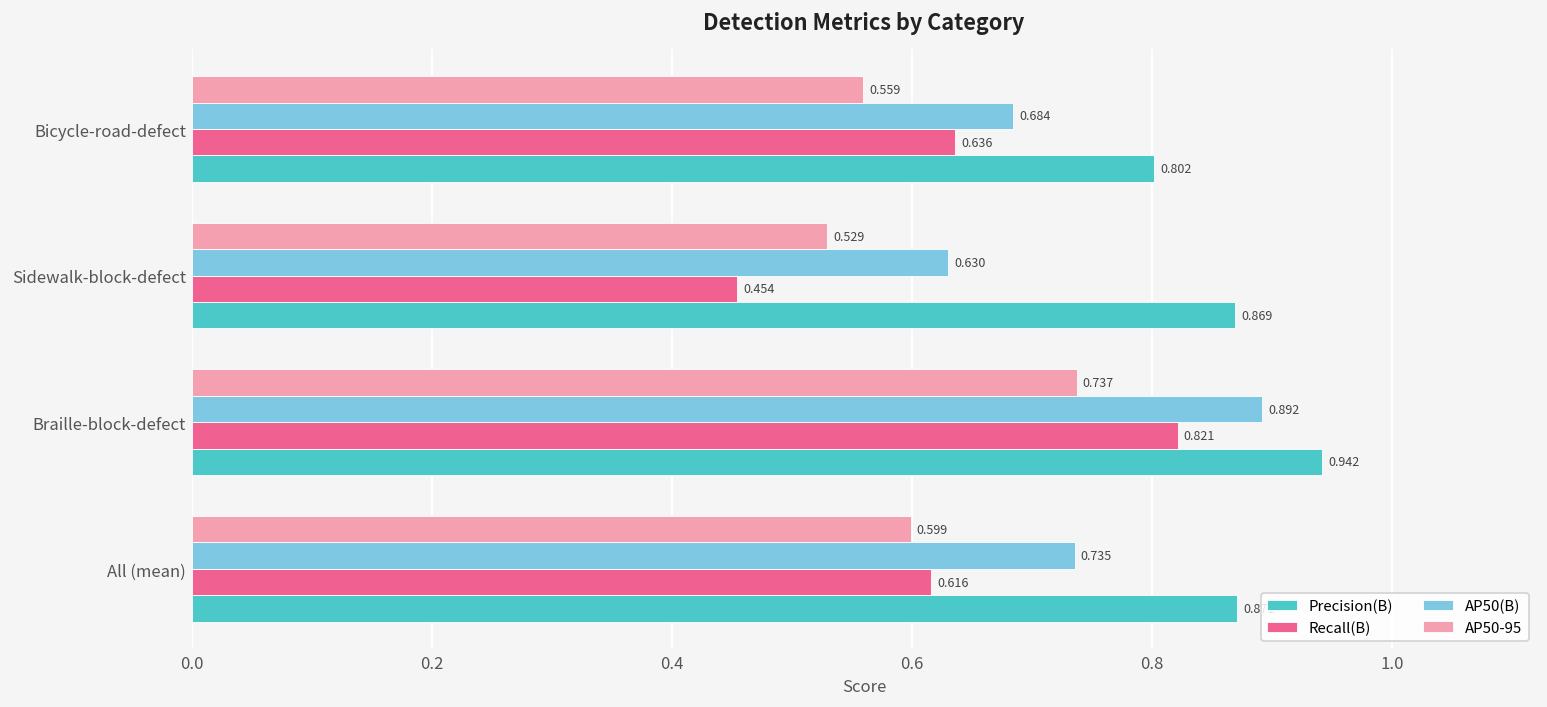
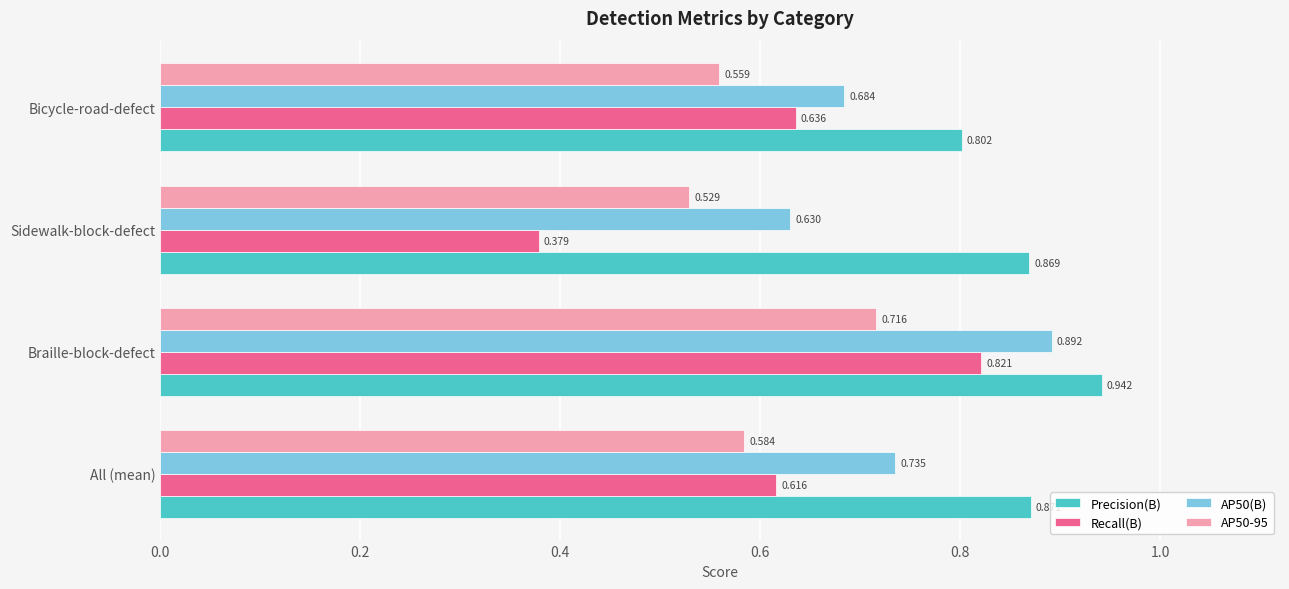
Recall(B), Sidewalk-block-defect: 0.454 -> 0.379
AP50-95, Braille-block-defect: 0.737 -> 0.716
AP50-95, All (mean): 0.599 -> 0.584
